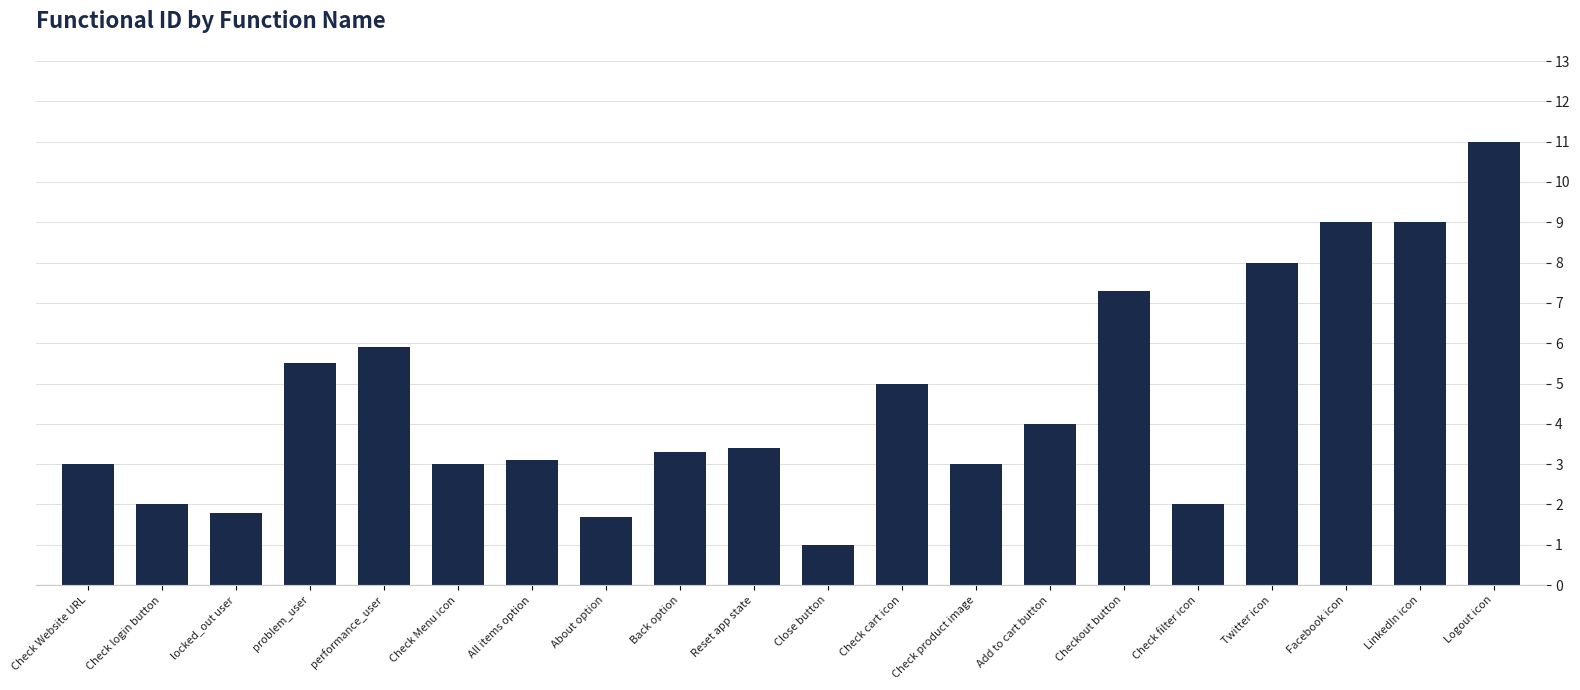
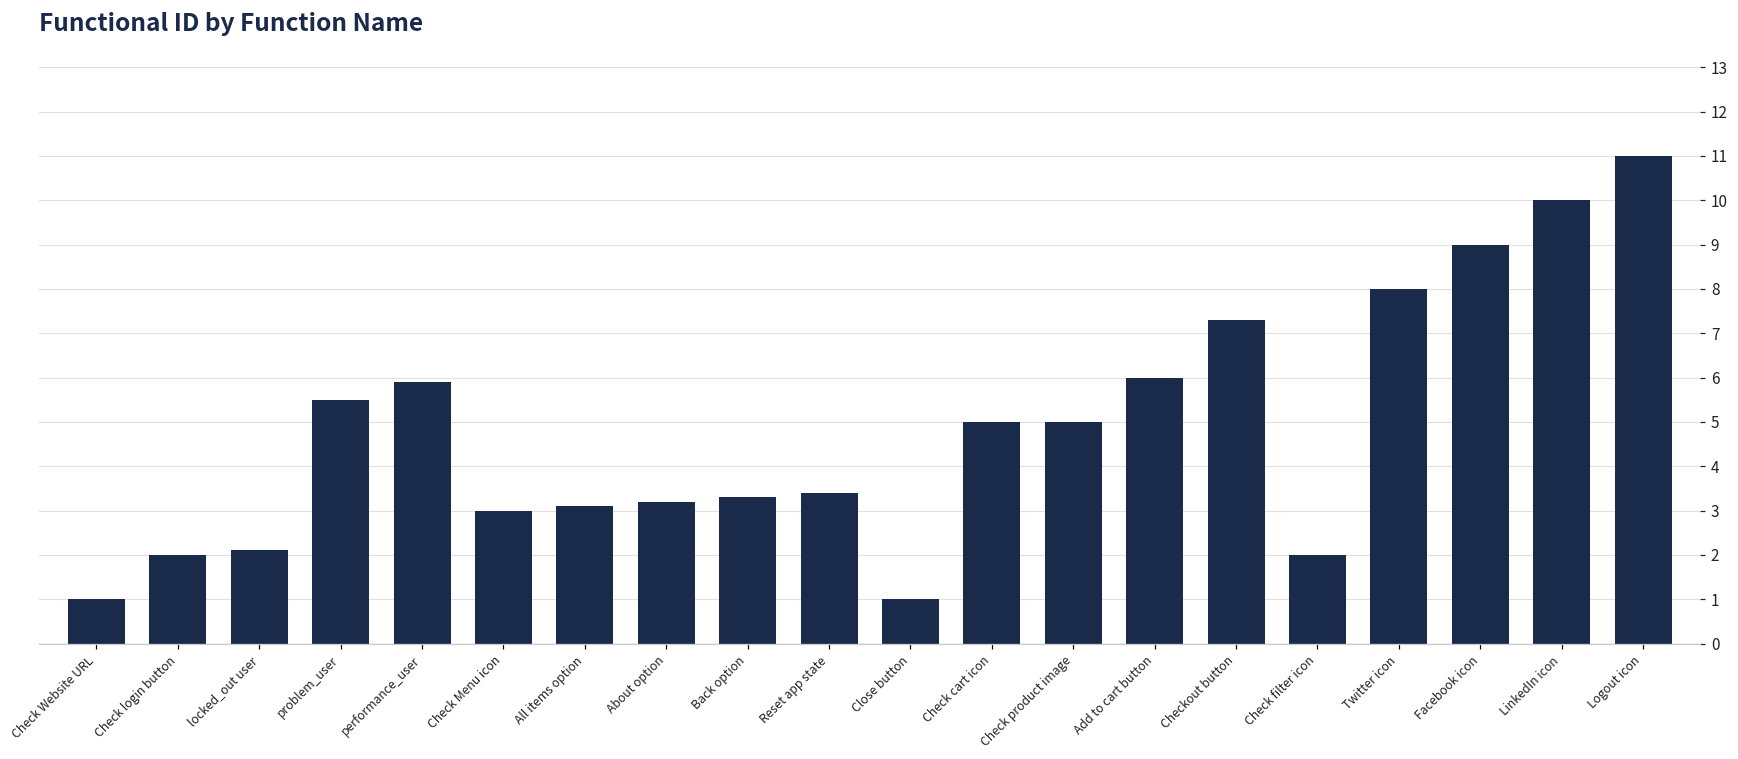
Check Website URL: 3 -> 1
locked_out user: 1.8 -> 2.1
About option: 1.7 -> 3.2
Check product image: 3 -> 5
Add to cart button: 4 -> 6
LinkedIn icon: 9 -> 10
